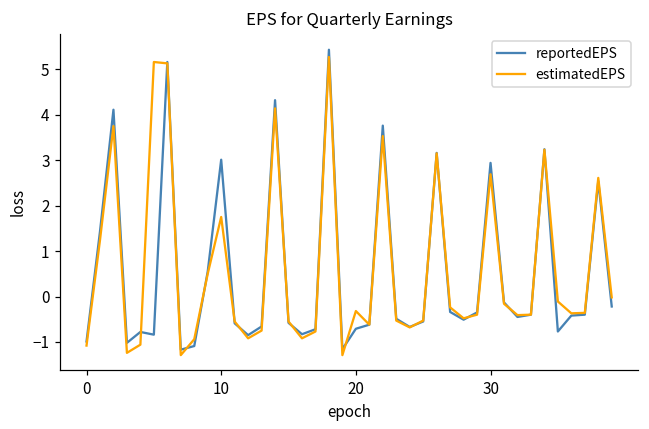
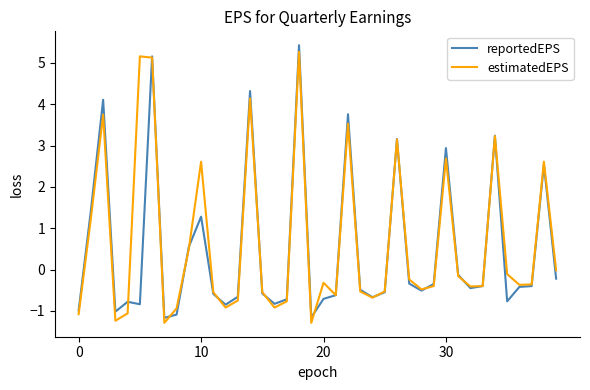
reportedEPS, 10: 3.0 -> 1.3
estimatedEPS, 10: 1.8 -> 2.6
